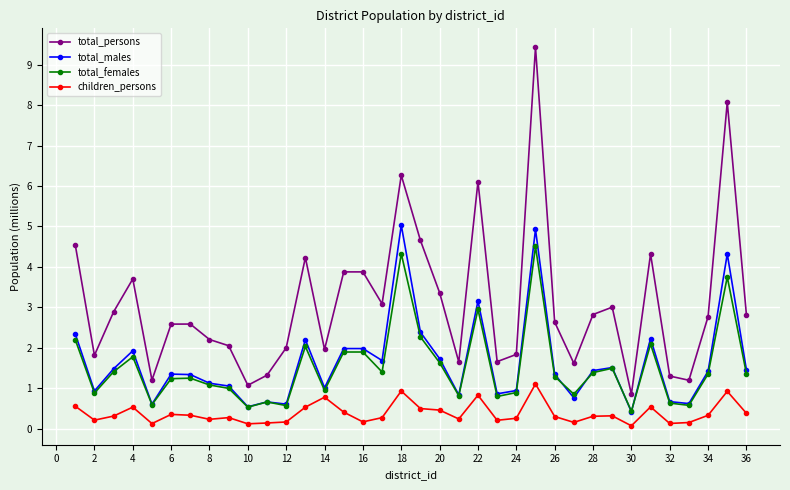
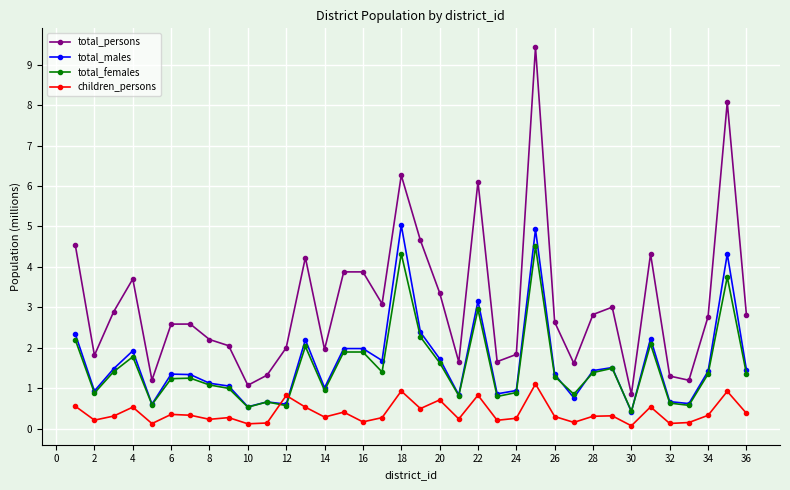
children_persons, 12: 0.2 -> 0.8
children_persons, 14: 0.8 -> 0.3
children_persons, 20: 0.5 -> 0.7
